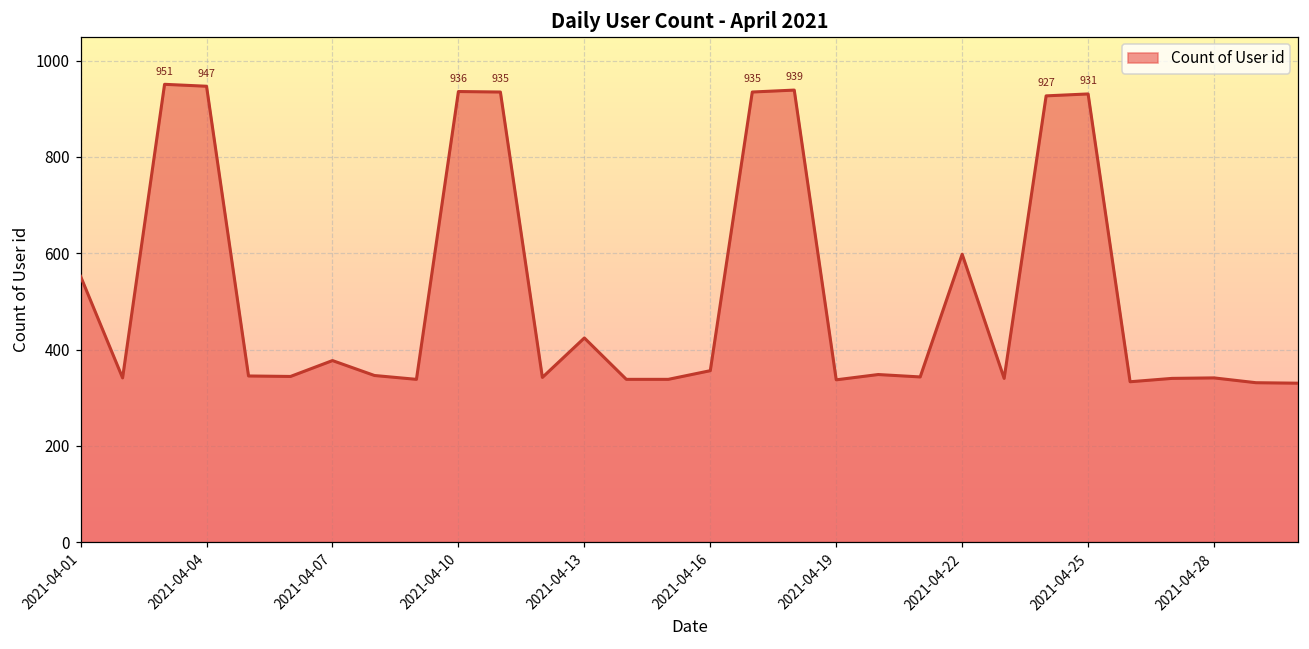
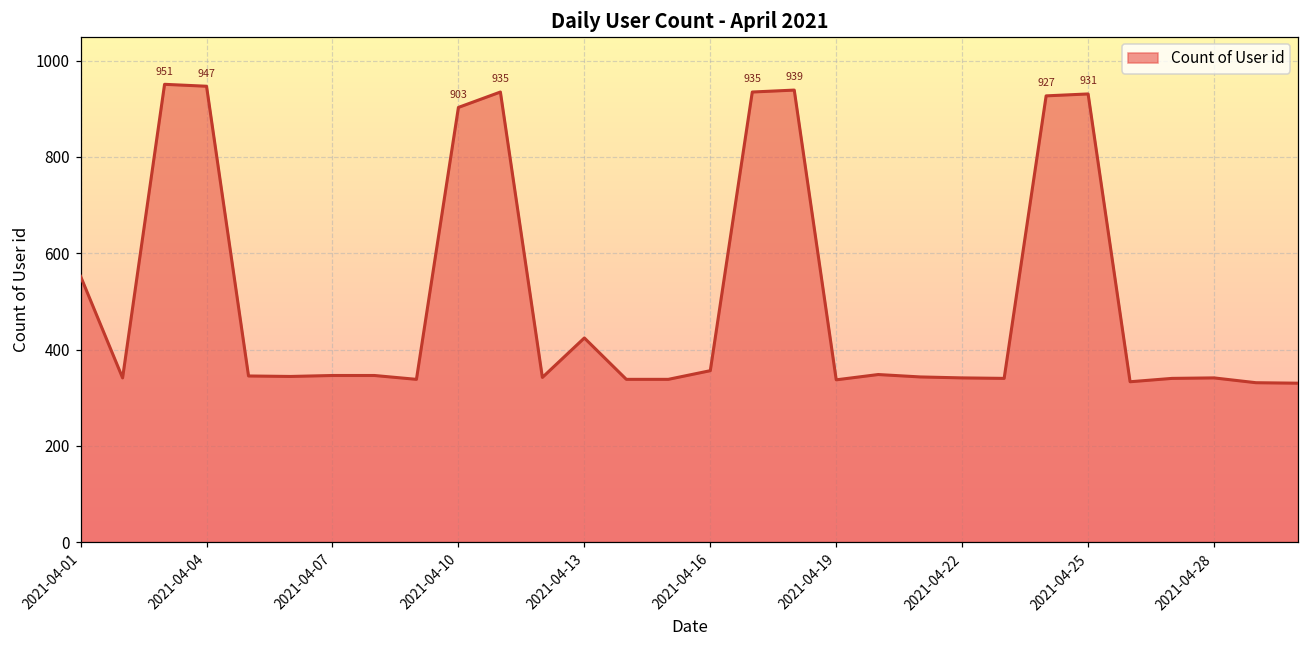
2021-04-07: 380 -> 350
2021-04-10: 936 -> 903
2021-04-22: 600 -> 340
